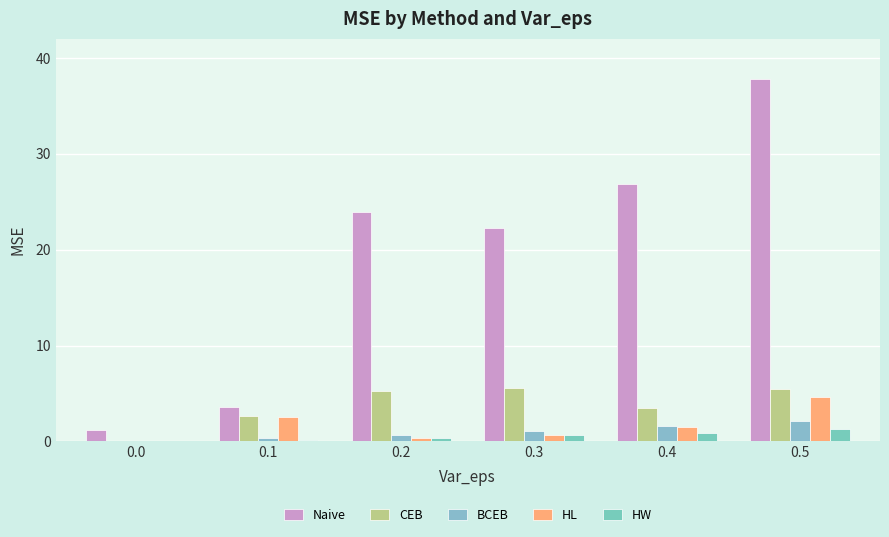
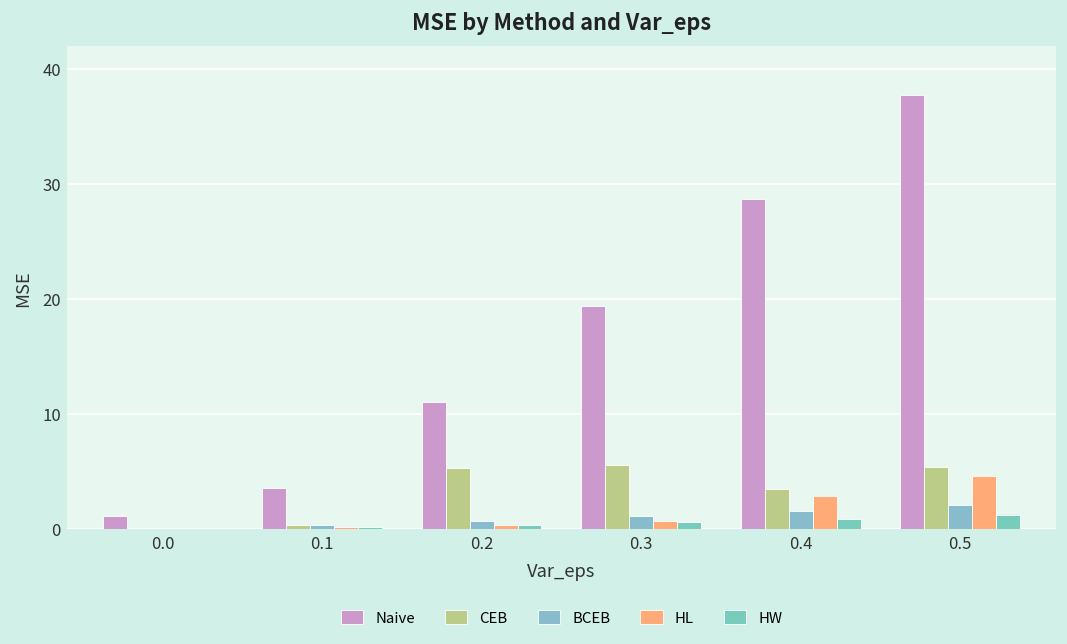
CEB, 0.1: 3 -> 0
HL, 0.1: 3 -> 0
Naive, 0.2: 24 -> 11
Naive, 0.3: 22 -> 19
Naive, 0.4: 27 -> 29
HL, 0.4: 1 -> 3
